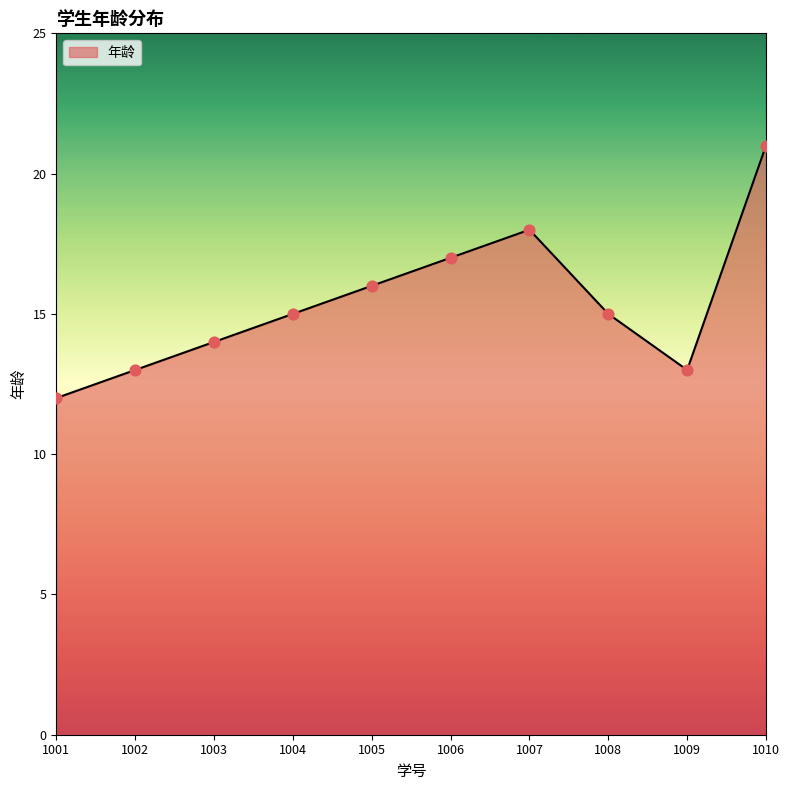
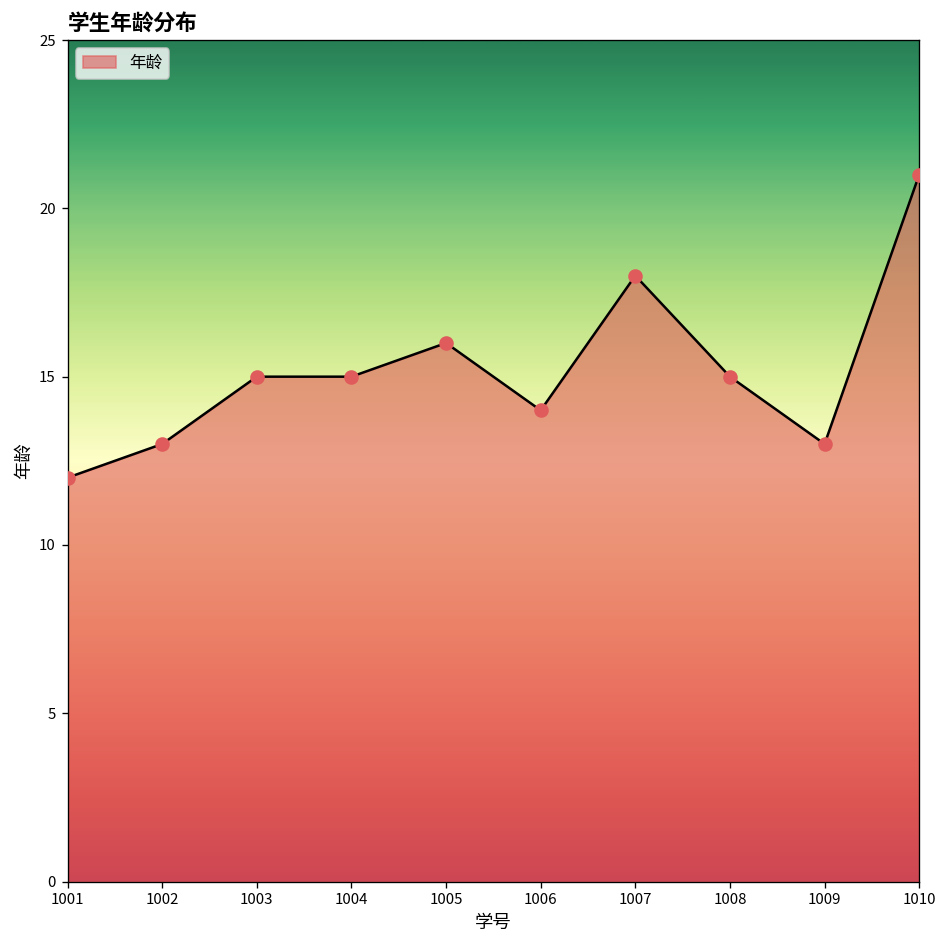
1003: 14 -> 15
1006: 17 -> 14
